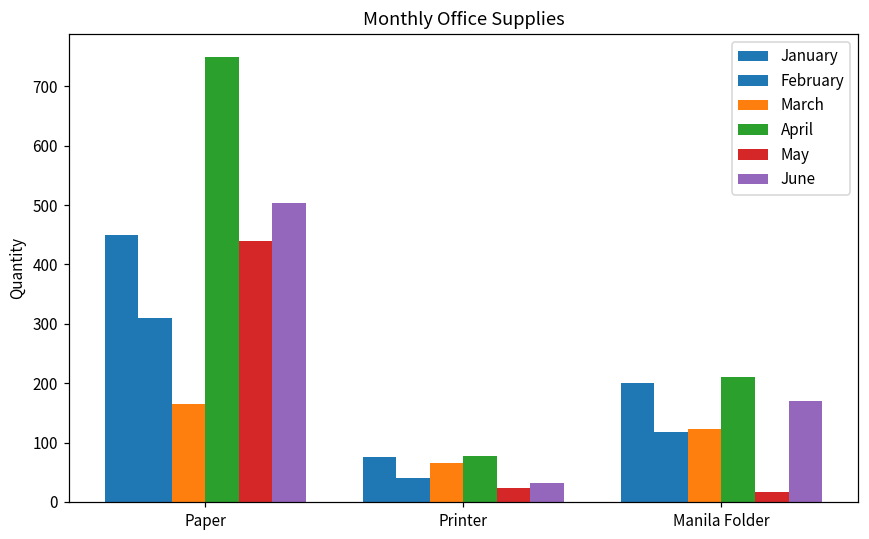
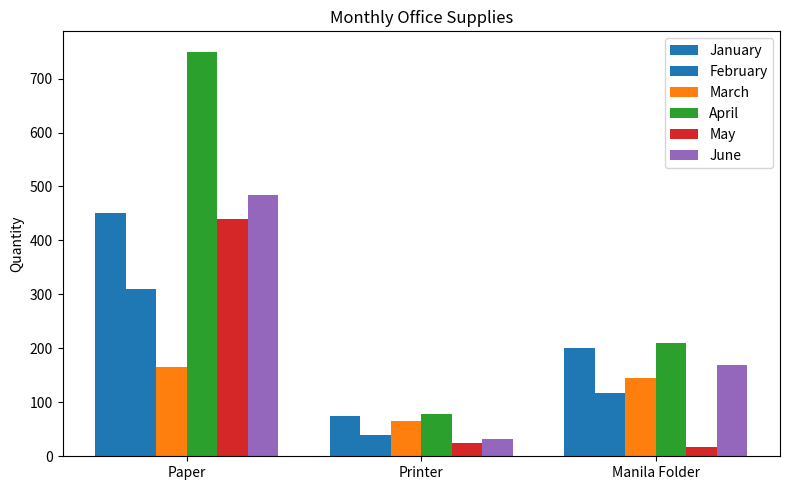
June, Paper: 500 -> 490
March, Manila Folder: 120 -> 150
